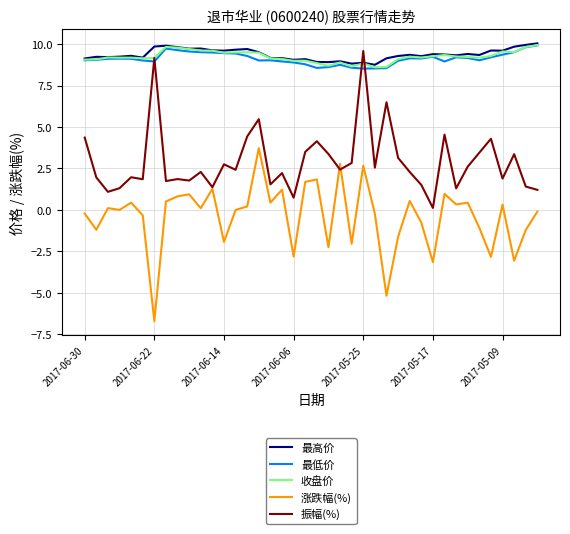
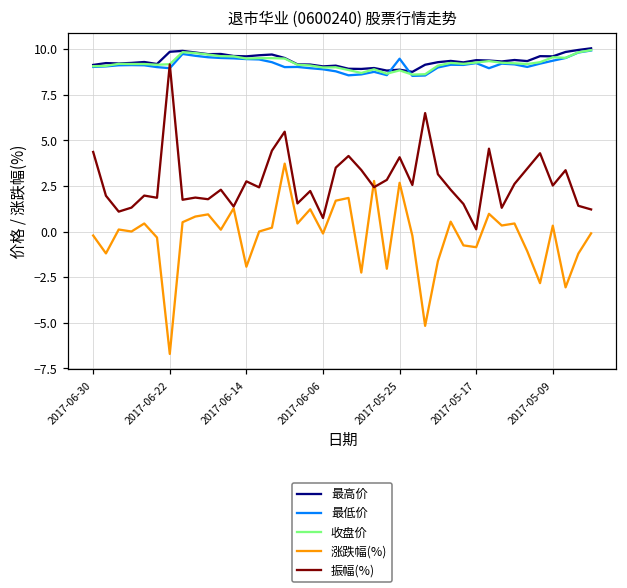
涨跌幅(%), 2017-06-06: -2.8 -> -0.1
最低价, 2017-05-25: 8.5 -> 9.5
振幅(%), 2017-05-25: 9.6 -> 4.1
涨跌幅(%), 2017-05-17: -3.2 -> -0.9
振幅(%), 2017-05-09: 1.9 -> 2.5
